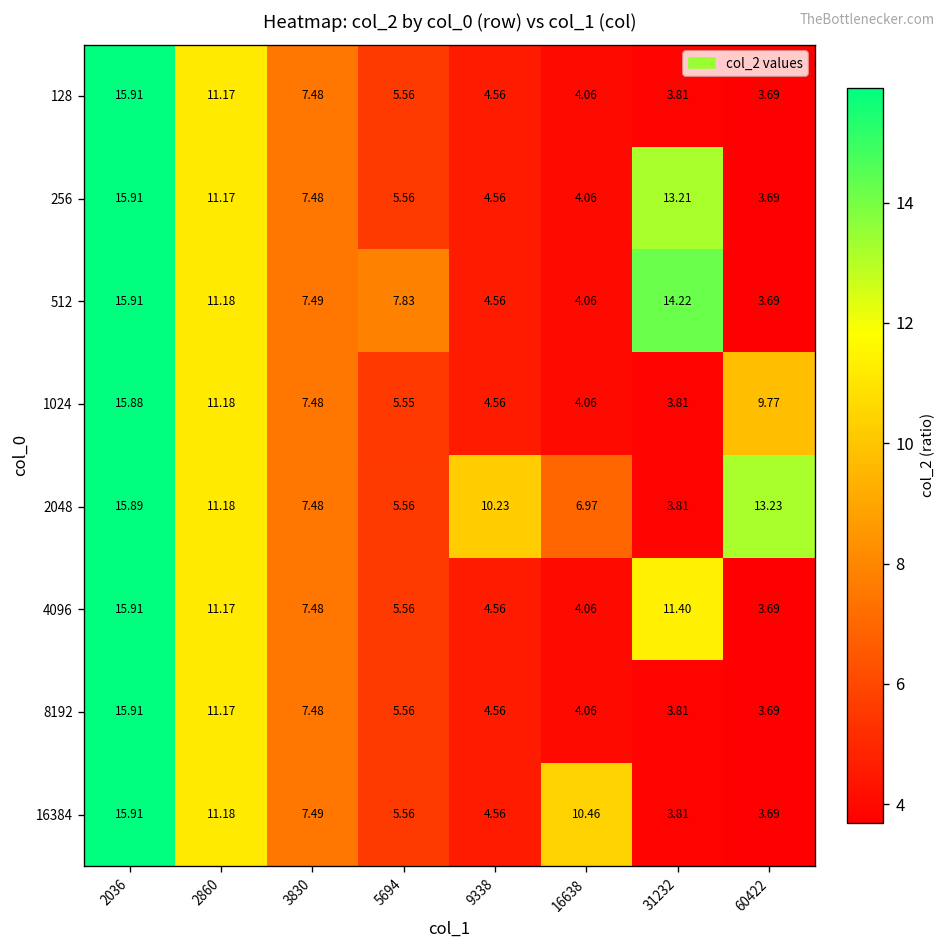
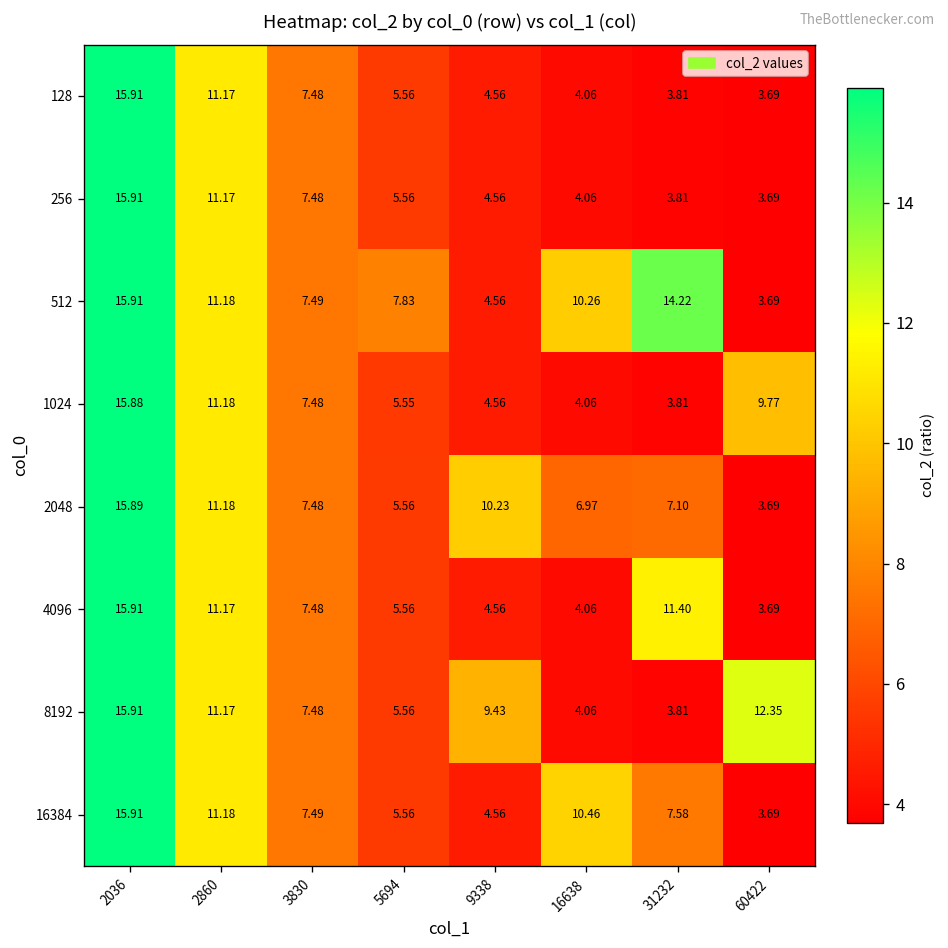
256, 31232: 13.21 -> 3.81
512, 16638: 4.06 -> 10.26
2048, 31232: 3.81 -> 7.10
2048, 60422: 13.23 -> 3.69
8192, 9338: 4.56 -> 9.43
8192, 60422: 3.69 -> 12.35
16384, 31232: 3.81 -> 7.58
